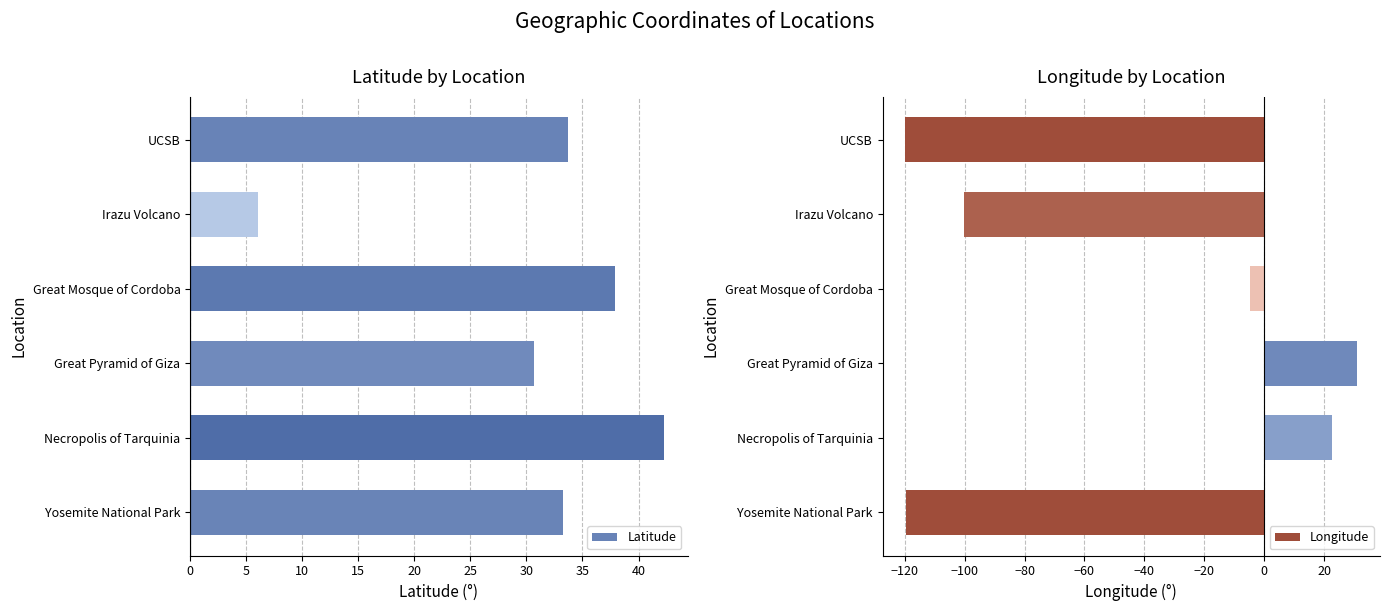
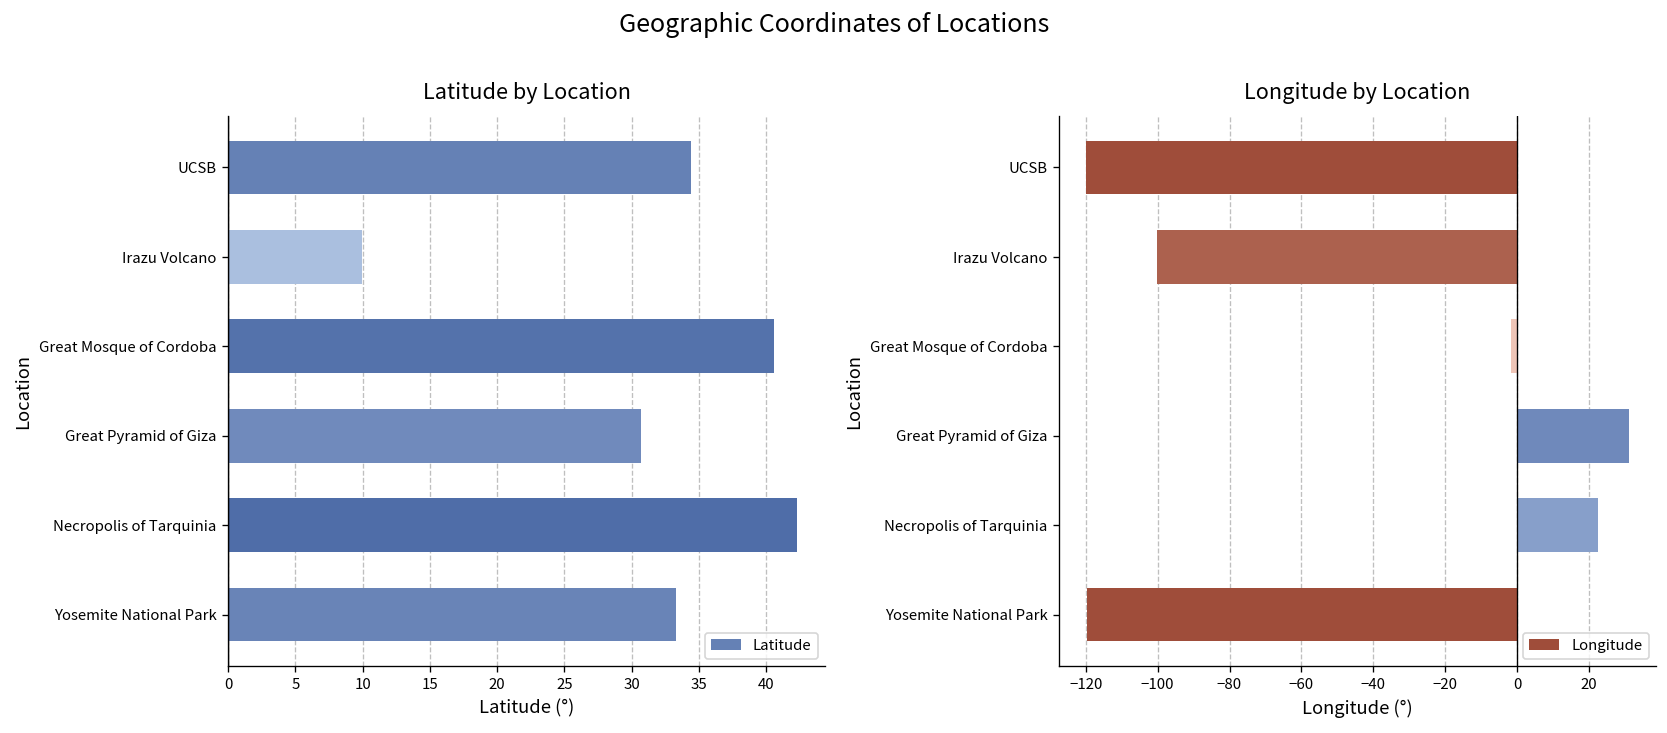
Latitude by Location, UCSB: 33.7 -> 34.4
Latitude by Location, Irazu Volcano: 6.0 -> 10.0
Latitude by Location, Great Mosque of Cordoba: 37.9 -> 40.6
Longitude by Location, Great Mosque of Cordoba: -5 -> -2
